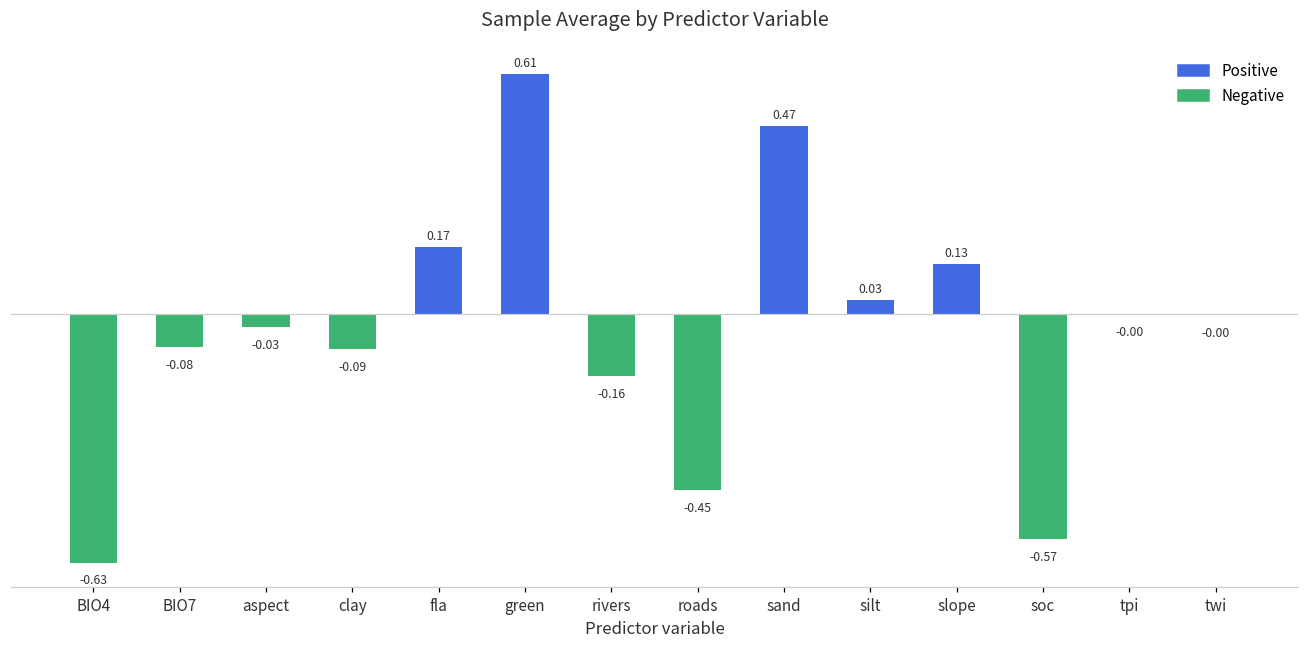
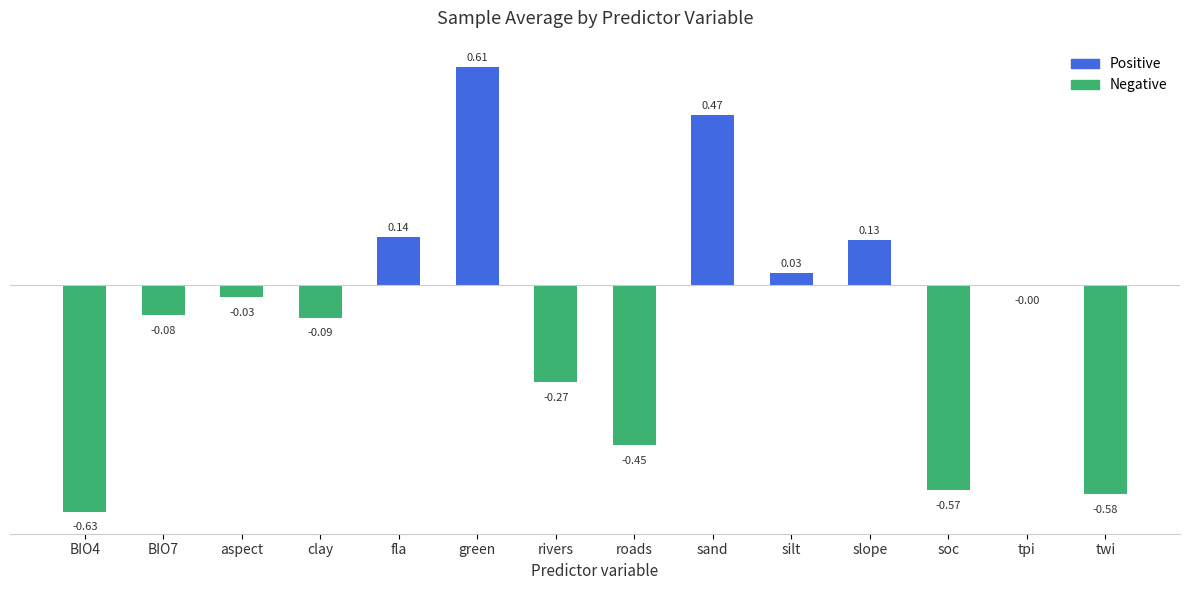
fla: 0.17 -> 0.14
rivers: -0.16 -> -0.27
twi: -0.00 -> -0.58
